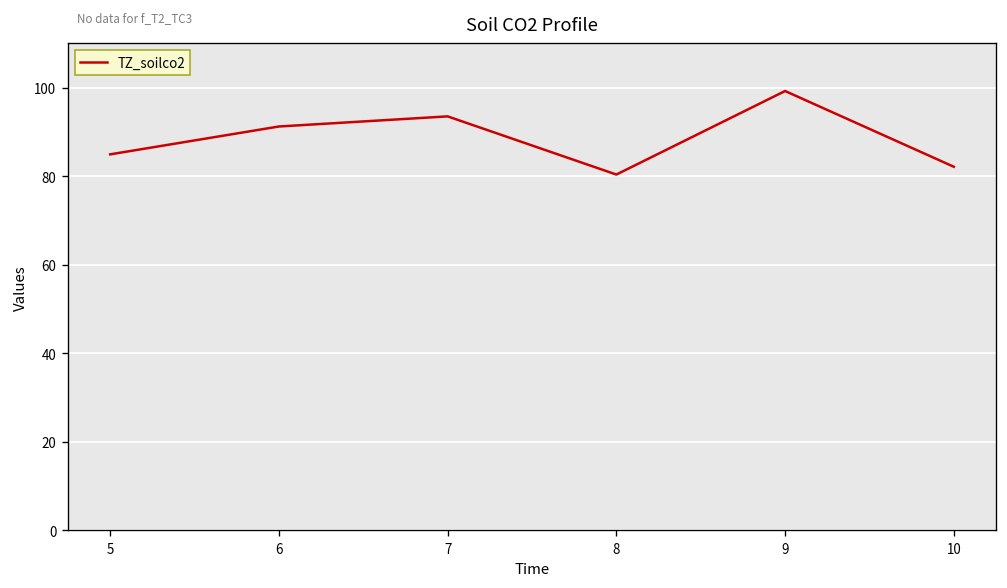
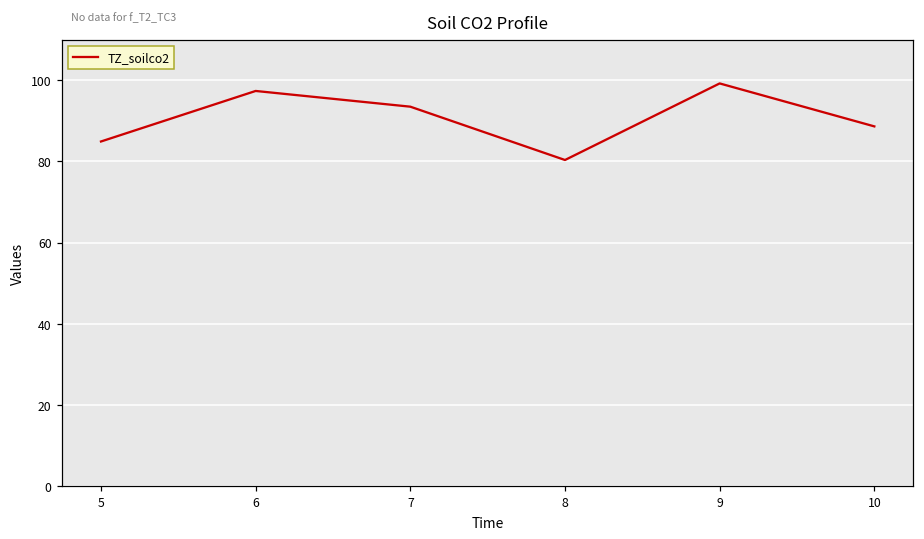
6: 91 -> 97
10: 82 -> 89
